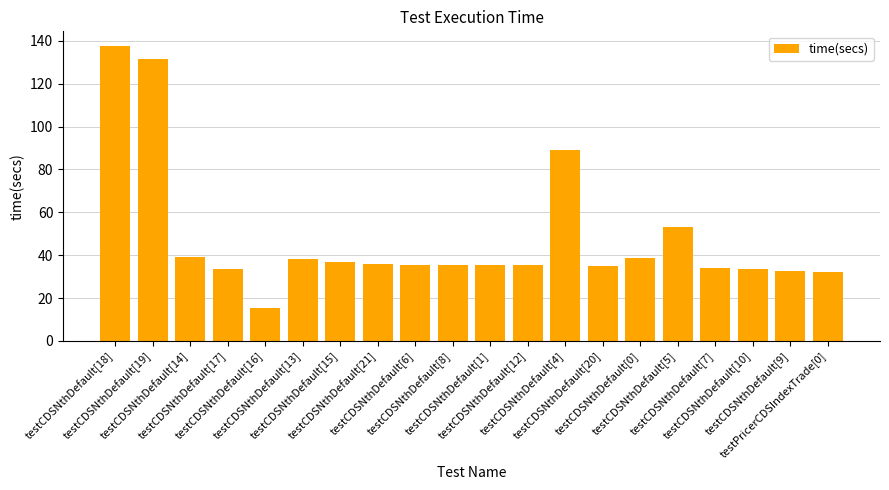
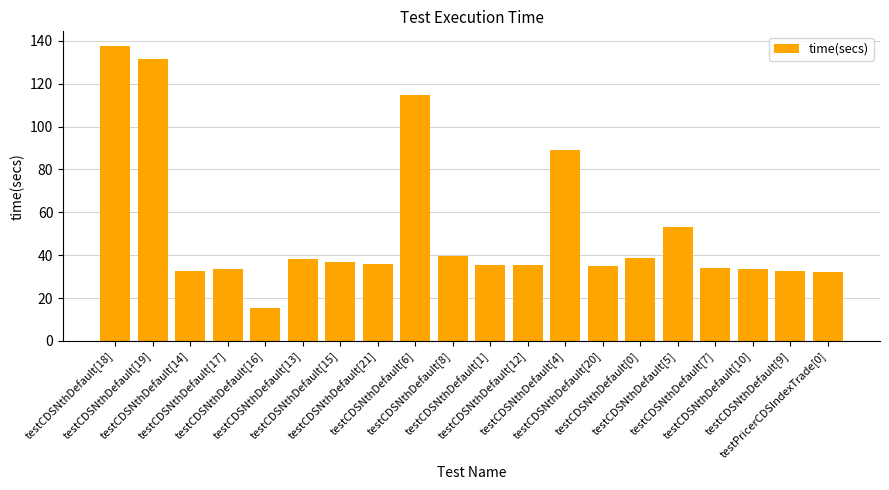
testCDSNthDefault[14]: 39 -> 33
testCDSNthDefault[6]: 35 -> 115
testCDSNthDefault[8]: 35 -> 40
